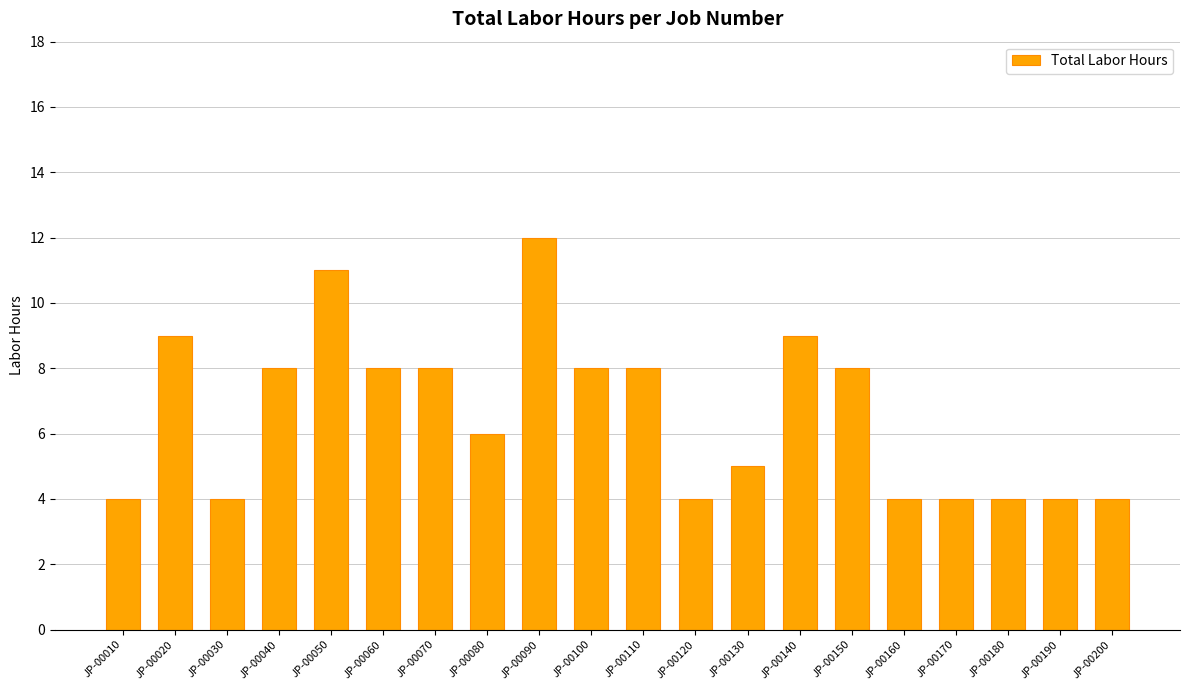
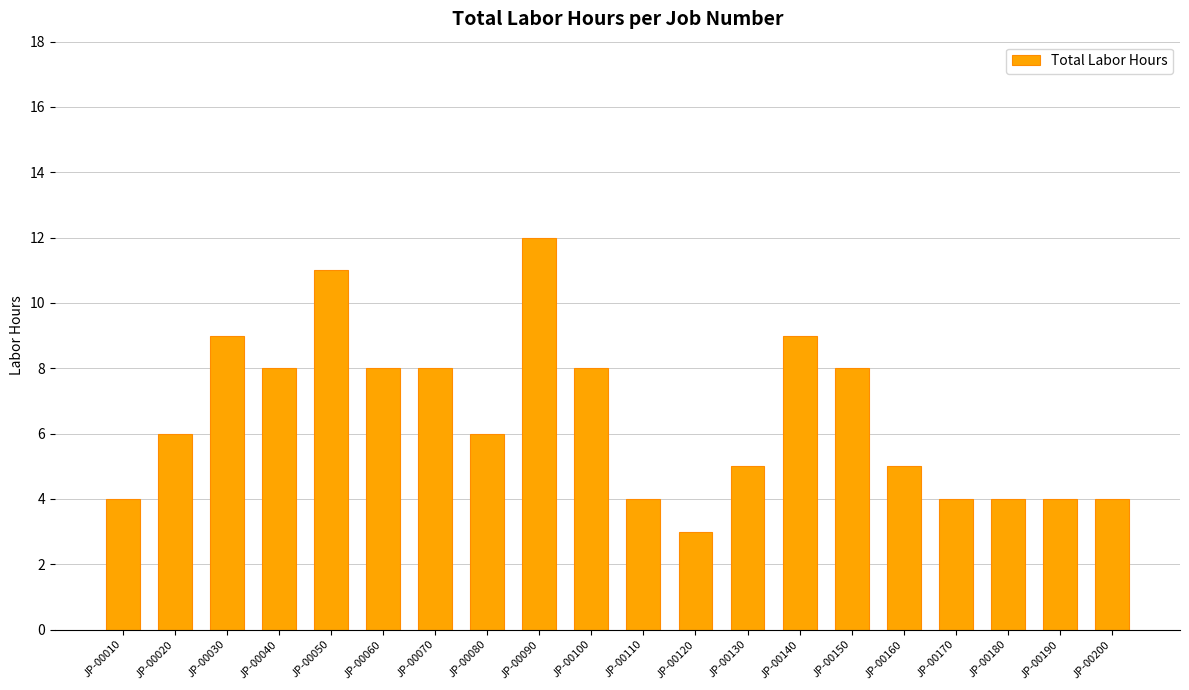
JP-00020: 9 -> 6
JP-00030: 4 -> 9
JP-00110: 8 -> 4
JP-00120: 4 -> 3
JP-00160: 4 -> 5
